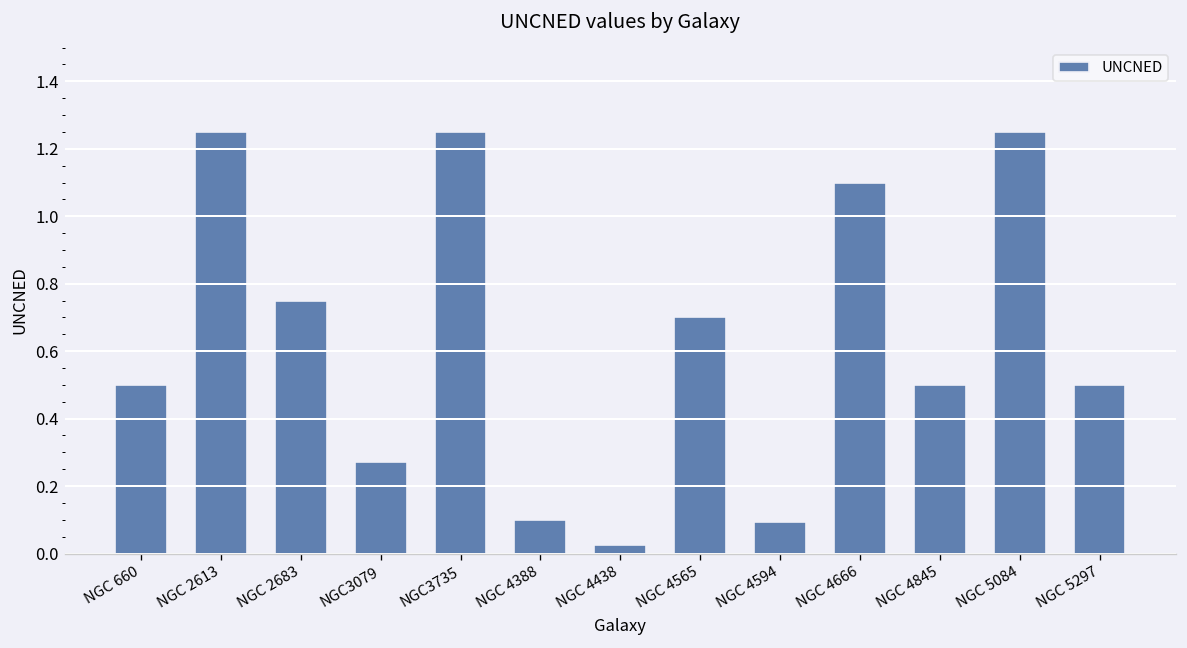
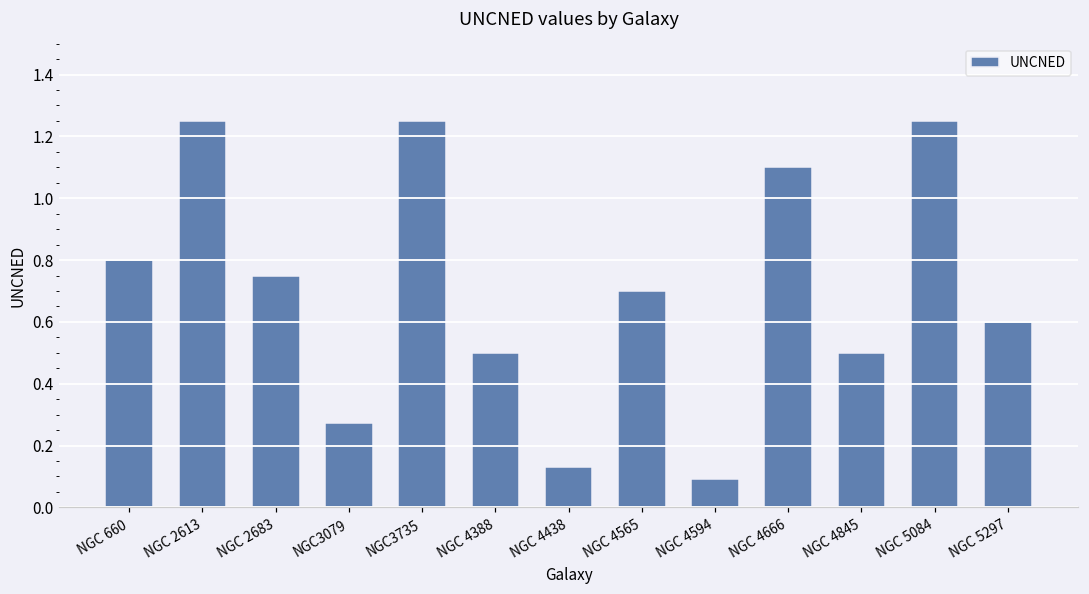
NGC 660: 0.5 -> 0.8
NGC 4388: 0.1 -> 0.5
NGC 4438: 0.03 -> 0.13
NGC 5297: 0.5 -> 0.6
